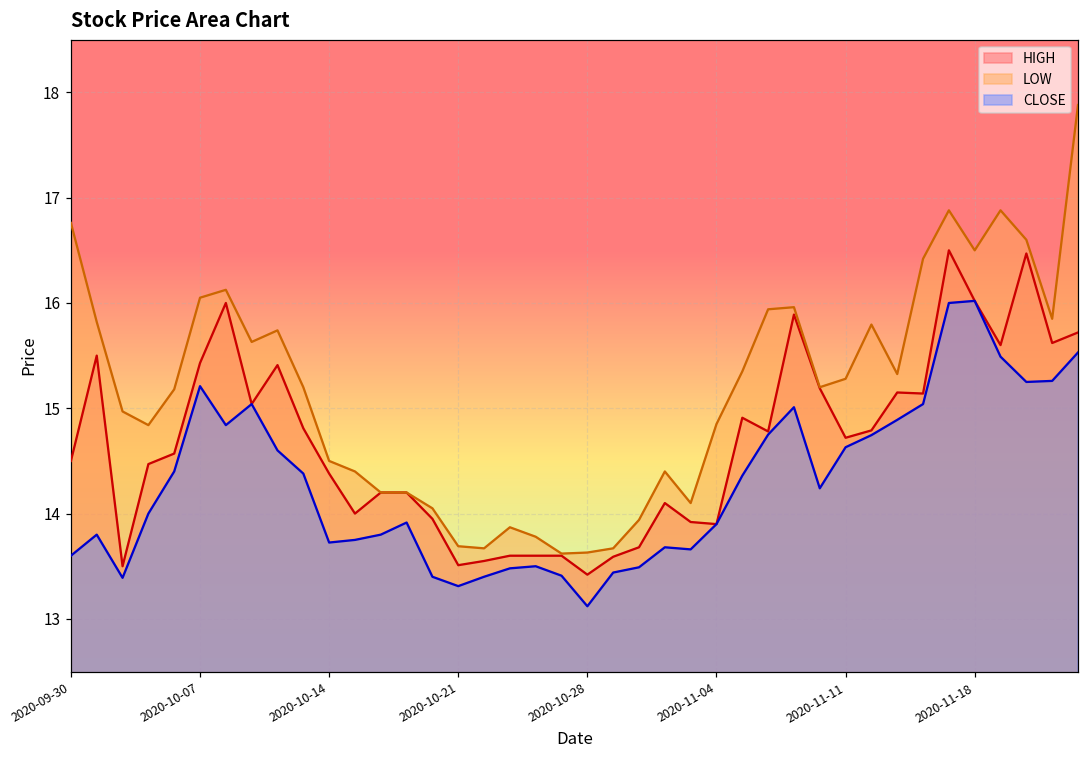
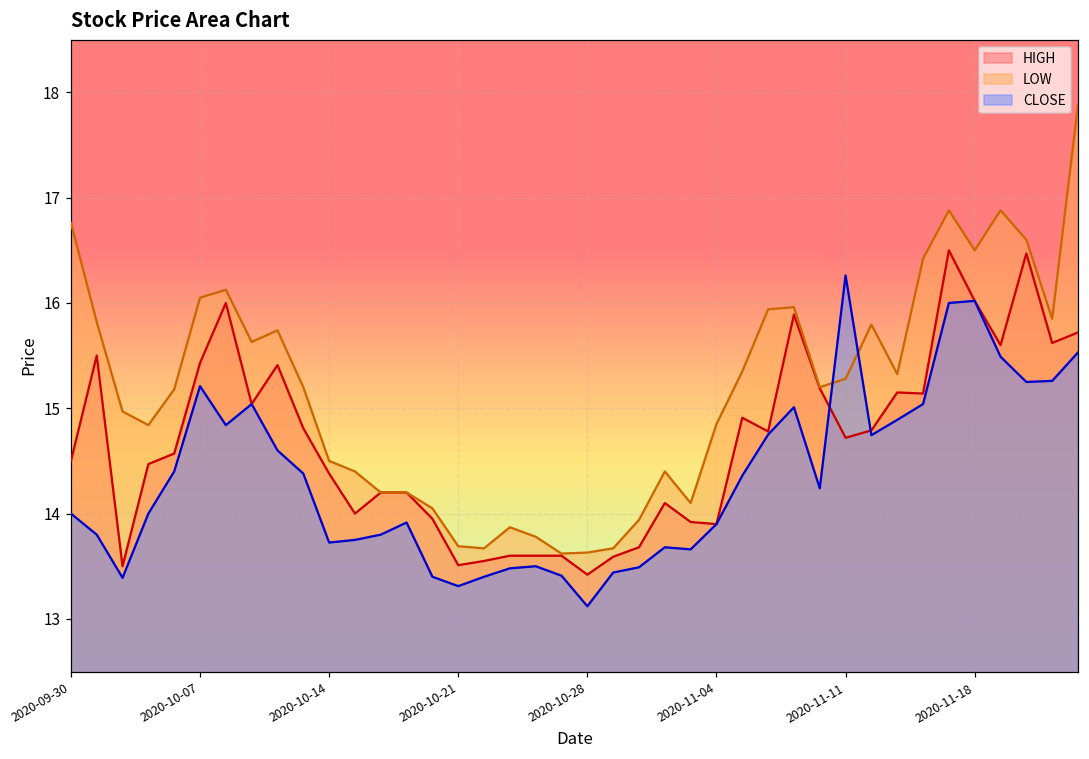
CLOSE, 2020-09-30: 13.6 -> 14.0
CLOSE, 2020-11-11: 14.6 -> 16.3
